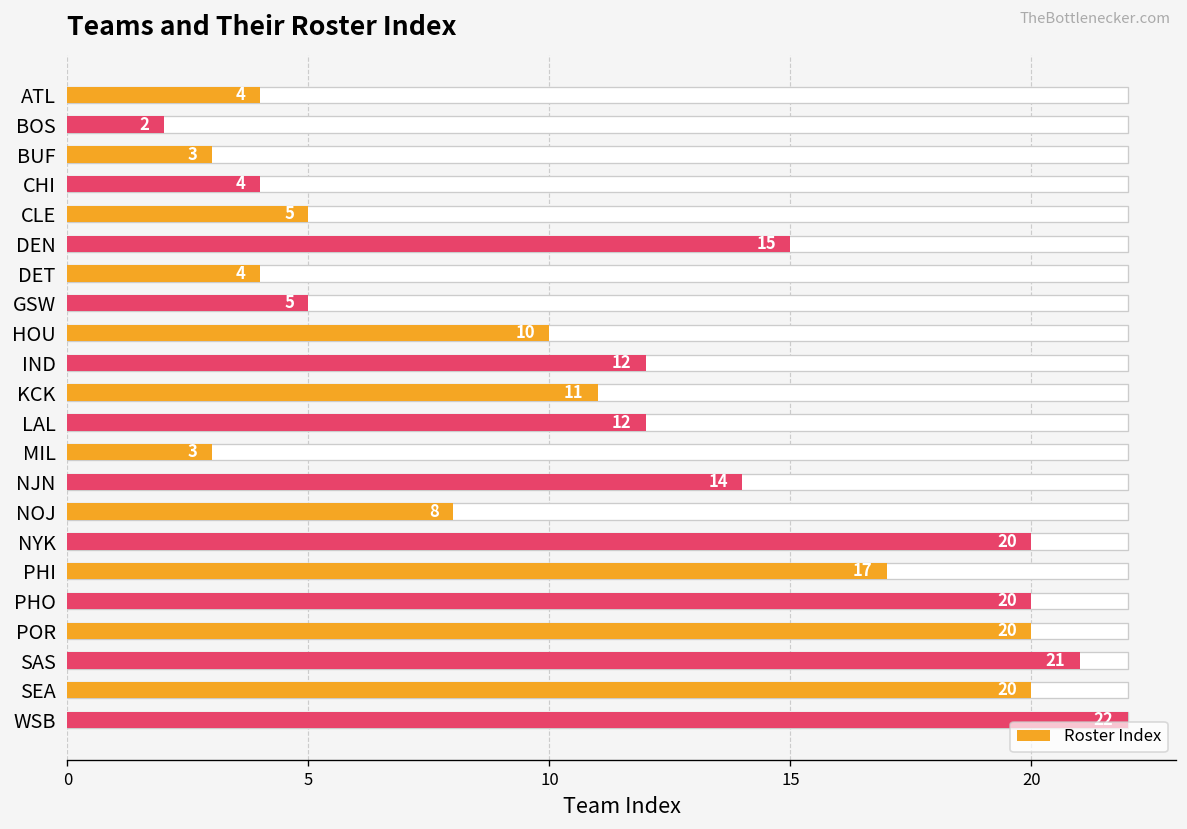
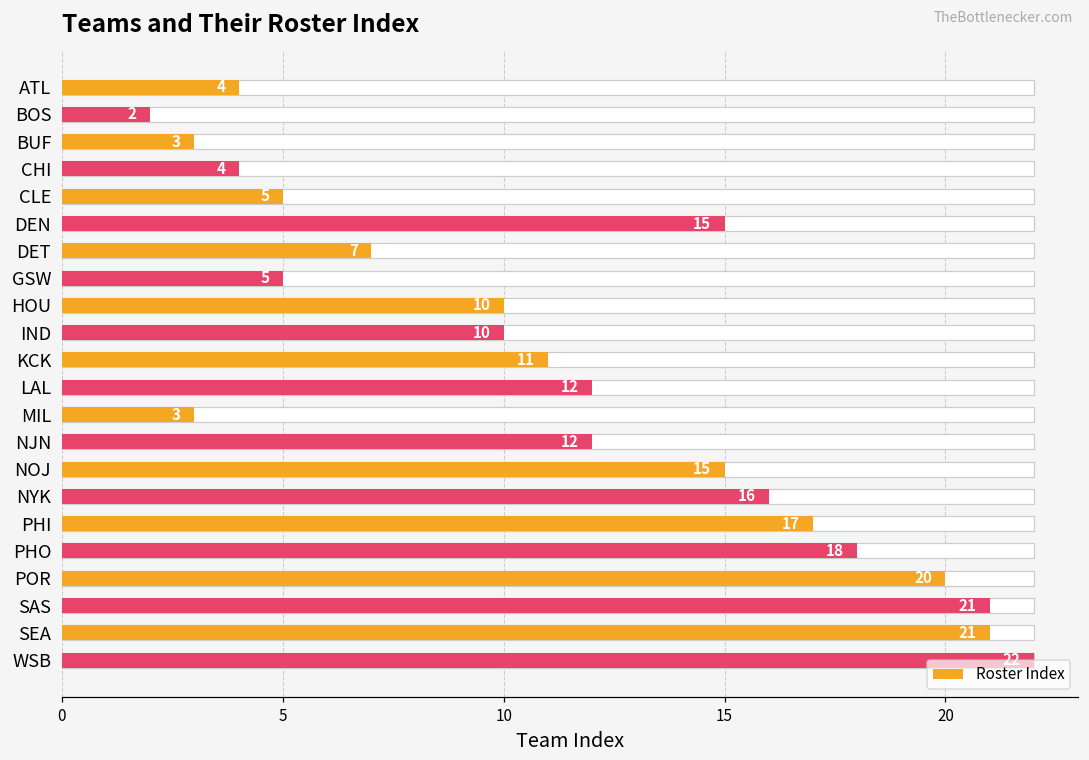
Roster Index, DET: 4 -> 7
Roster Index, IND: 12 -> 10
Roster Index, NJN: 14 -> 12
Roster Index, NOJ: 8 -> 15
Roster Index, NYK: 20 -> 16
Roster Index, PHO: 20 -> 18
Roster Index, SEA: 20 -> 21
